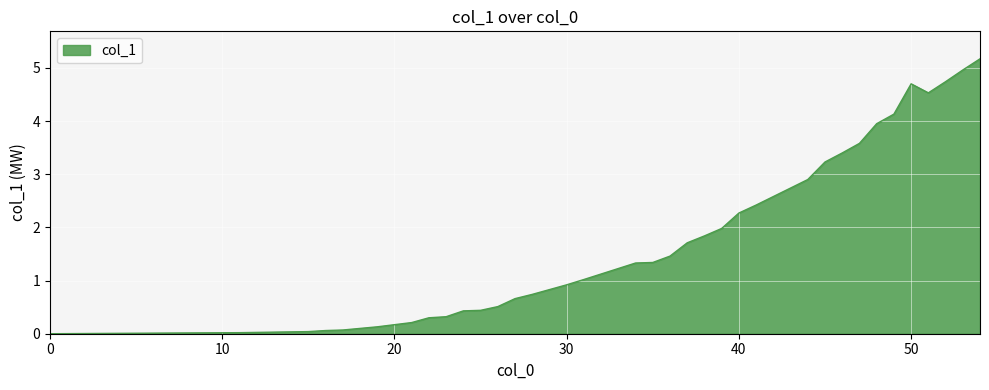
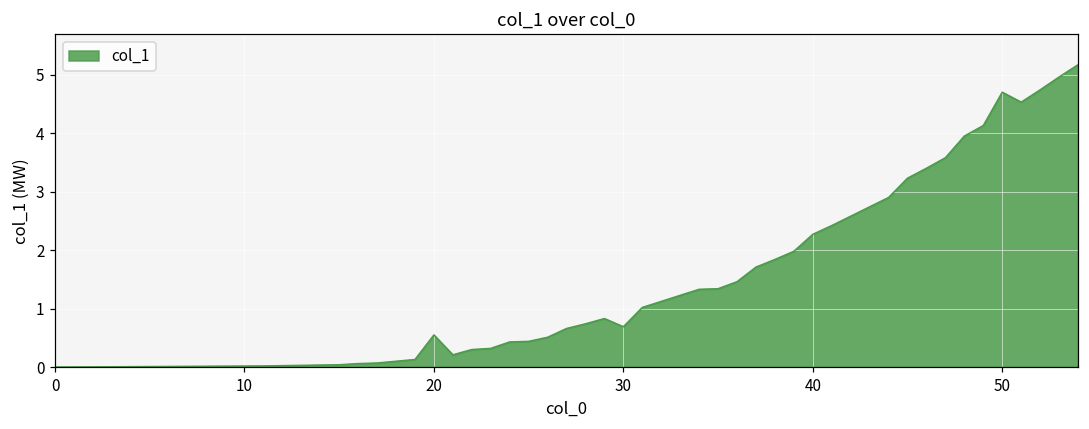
20: 0.2 -> 0.6
30: 0.9 -> 0.7
